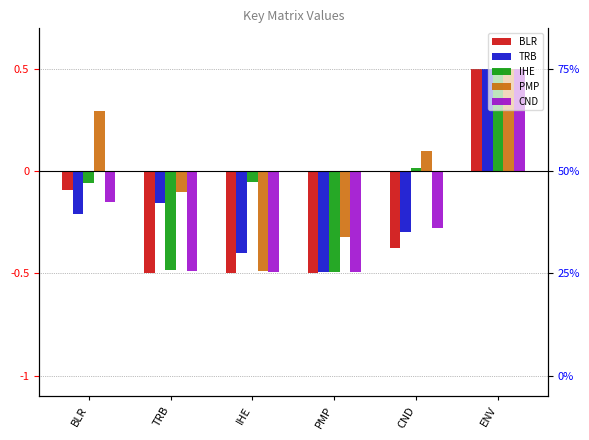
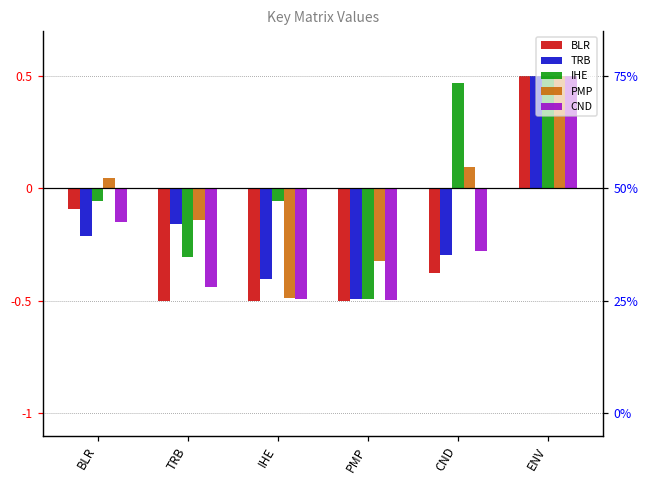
PMP, BLR: 0.30 -> 0.05
IHE, TRB: -0.48 -> -0.30
PMP, TRB: -0.10 -> -0.14
CND, TRB: -0.49 -> -0.44
IHE, CND: 0.02 -> 0.47
